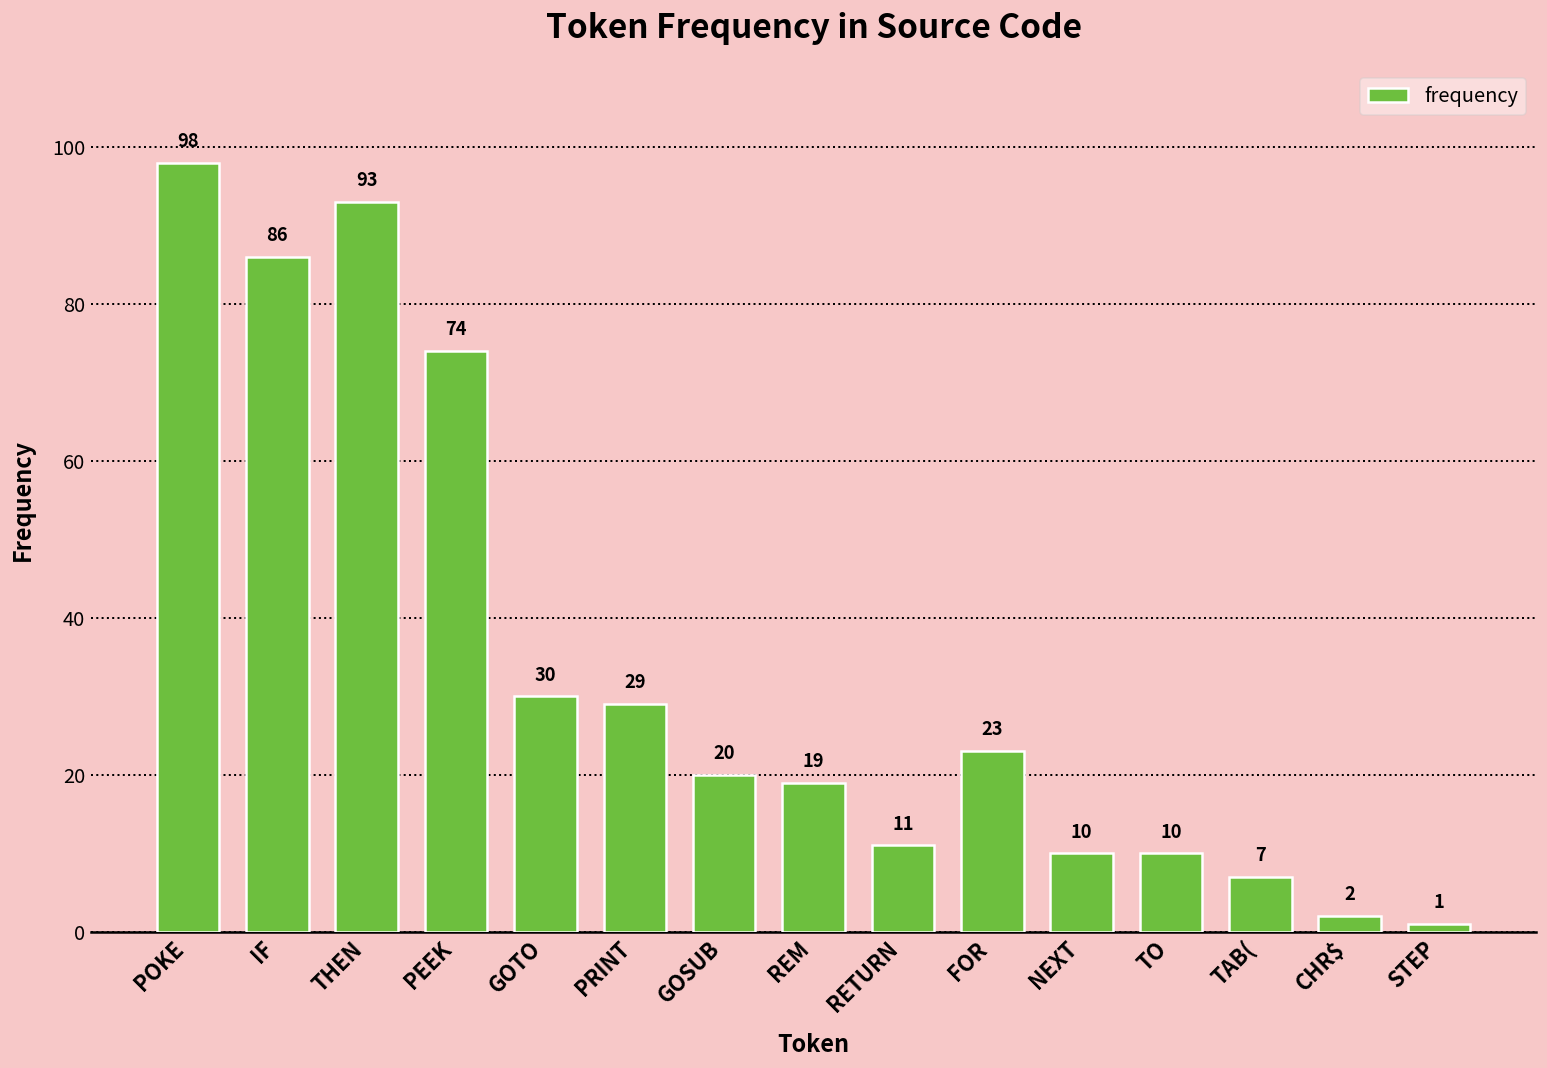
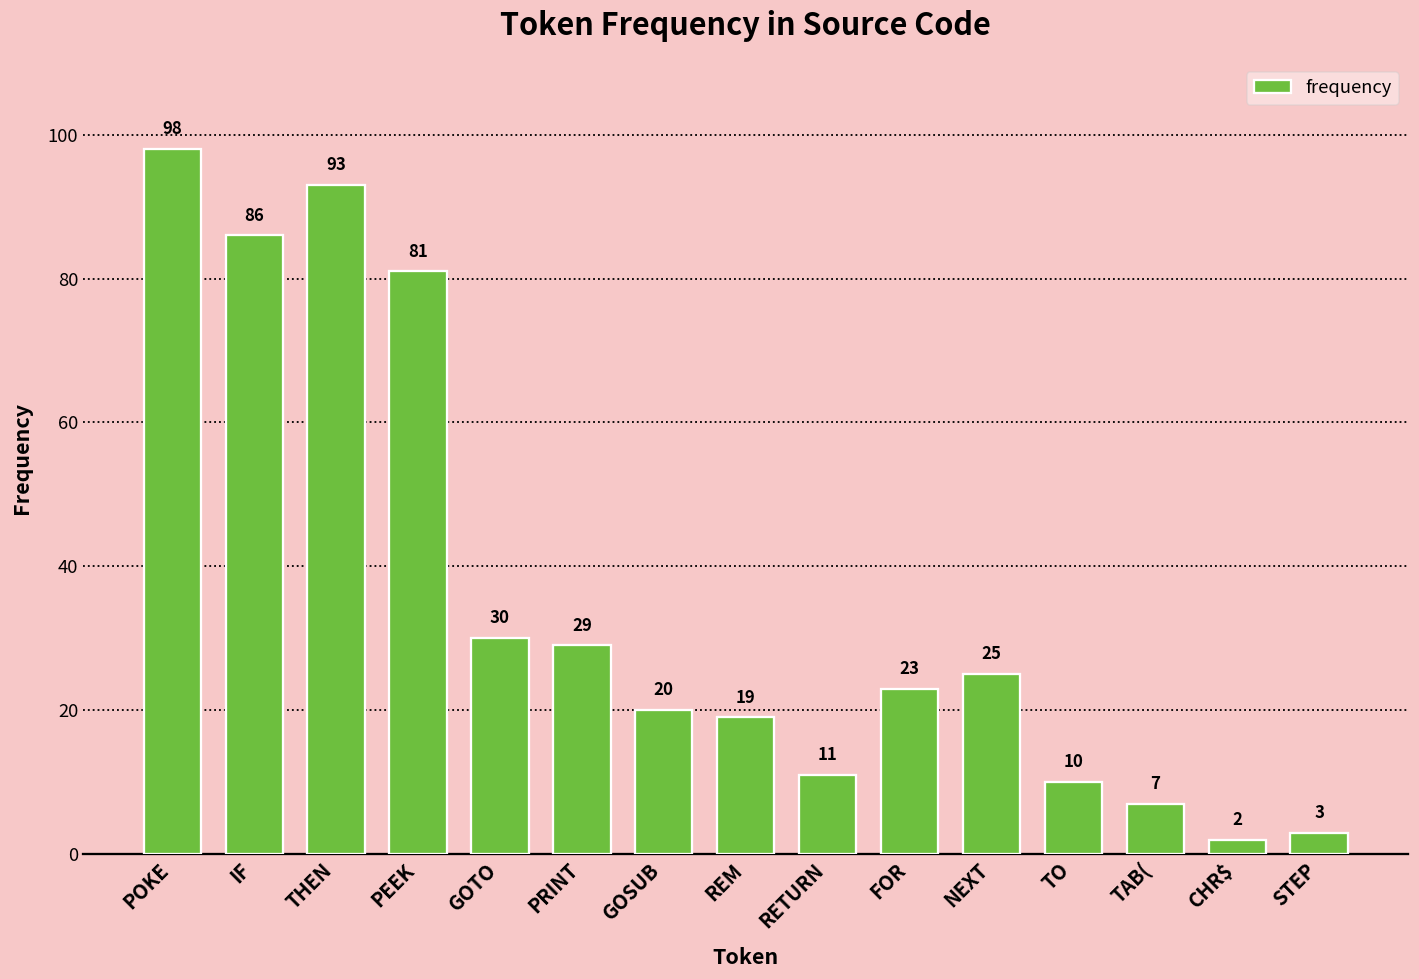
PEEK: 74 -> 81
NEXT: 10 -> 25
STEP: 1 -> 3
